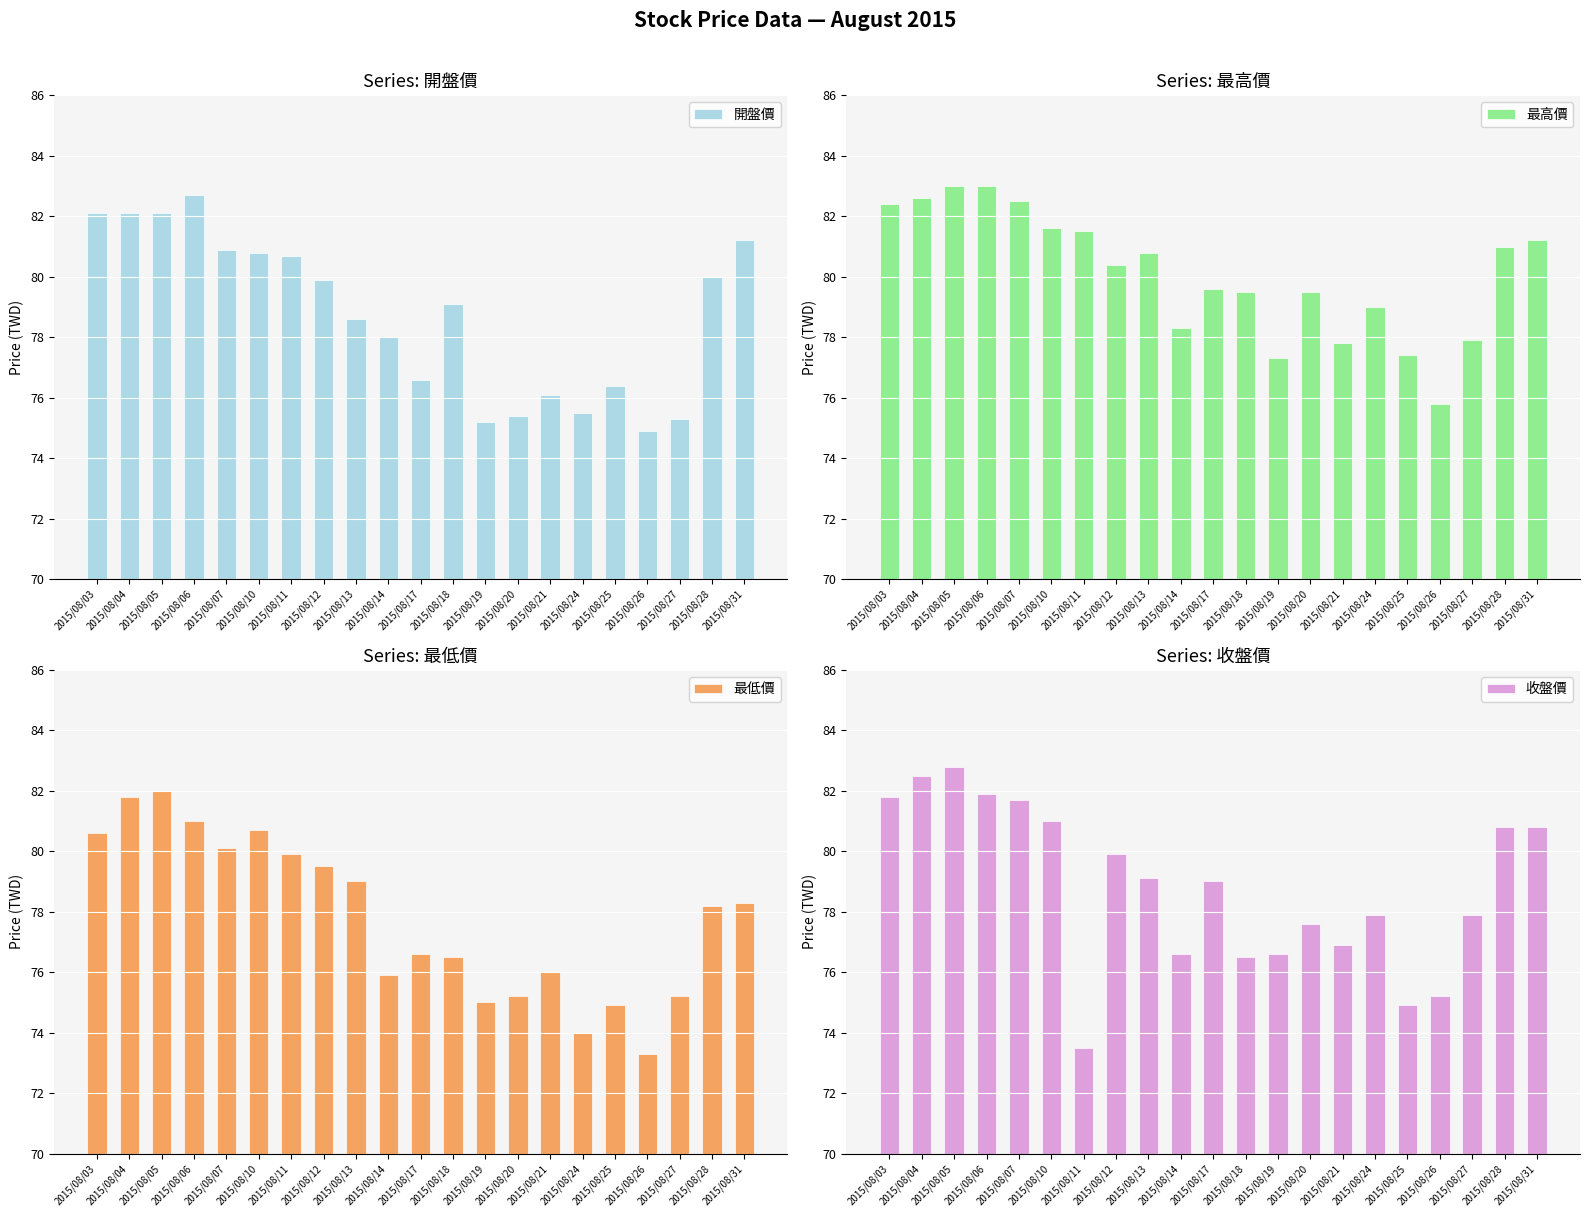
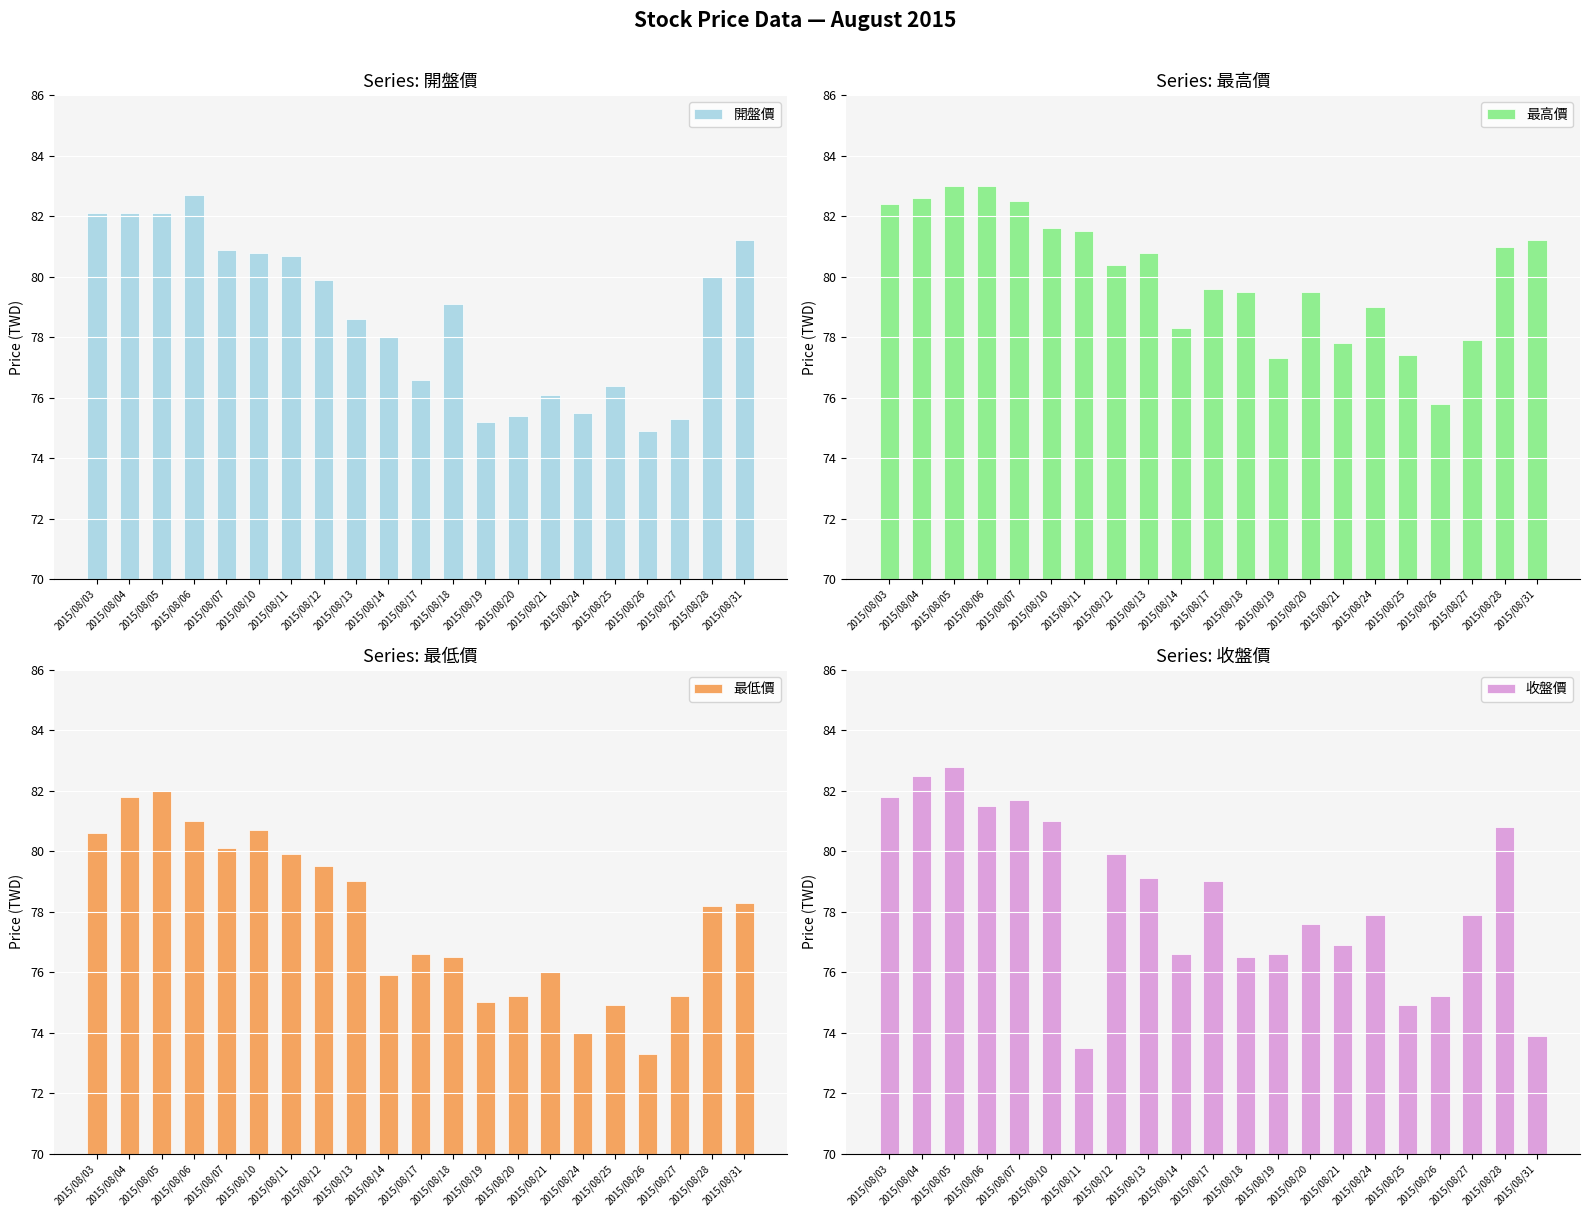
Series: 收盤價, 2015/08/06: 81.9 -> 81.5
Series: 收盤價, 2015/08/31: 80.8 -> 73.9
